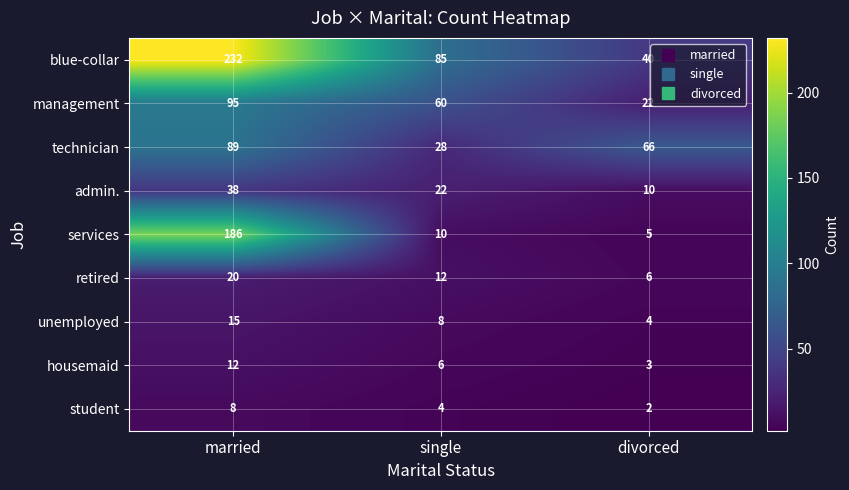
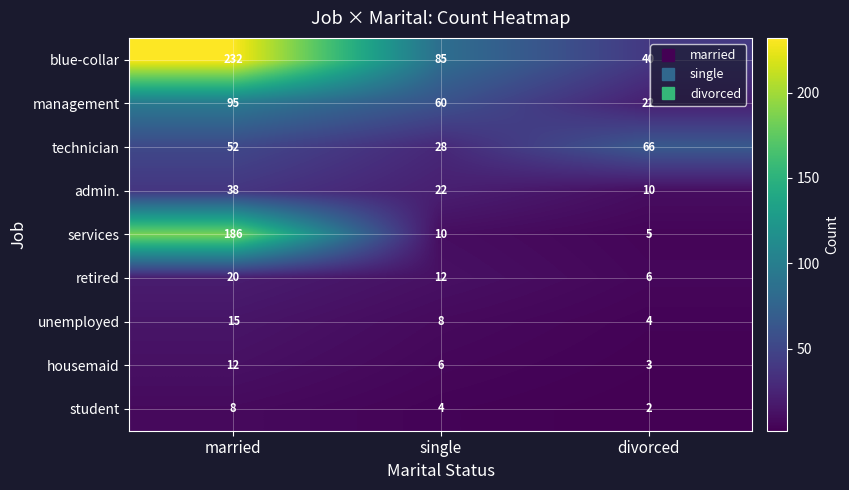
technician, married: 89 -> 52
